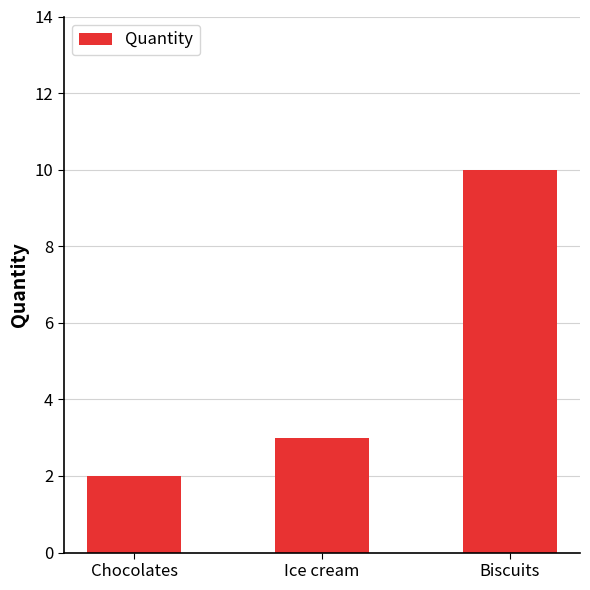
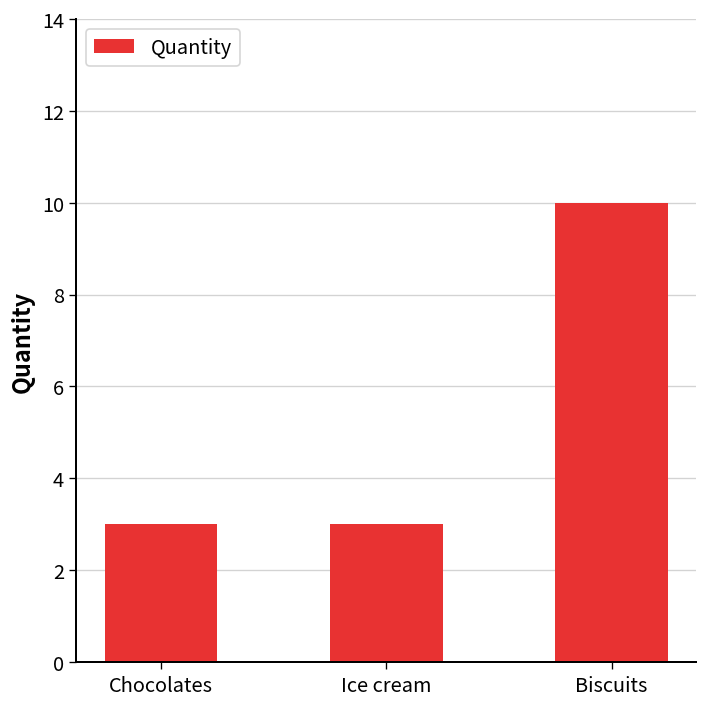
Chocolates: 2 -> 3
